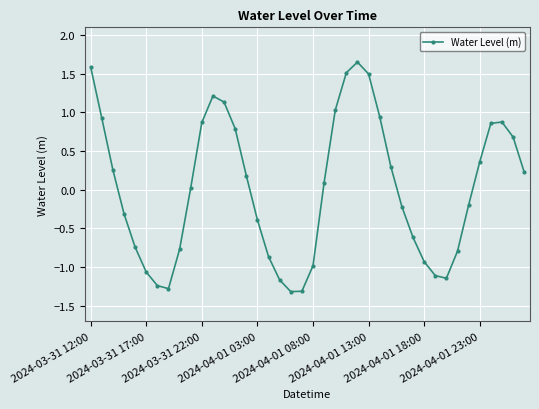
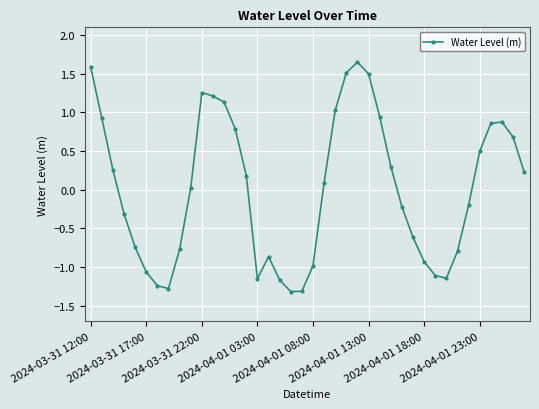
2024-03-31 22:00: 0.9 -> 1.3
2024-04-01 03:00: -0.4 -> -1.2
2024-04-01 23:00: 0.4 -> 0.5
